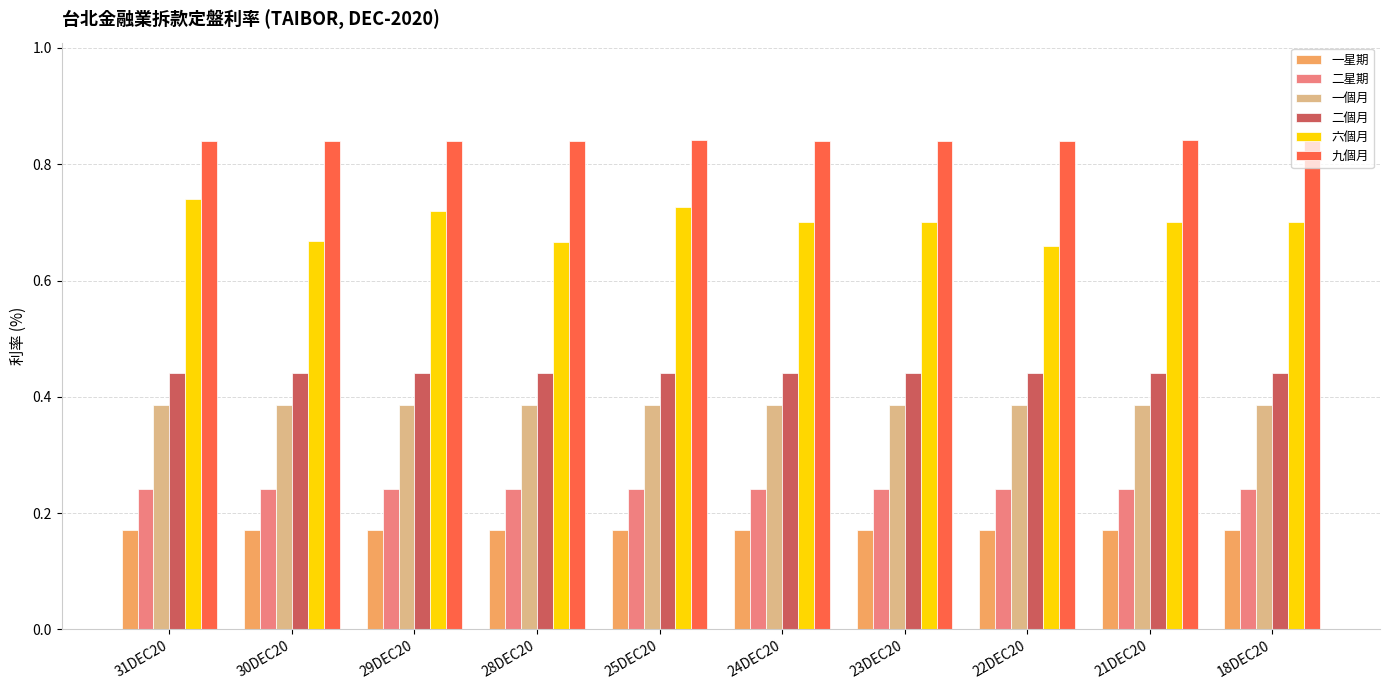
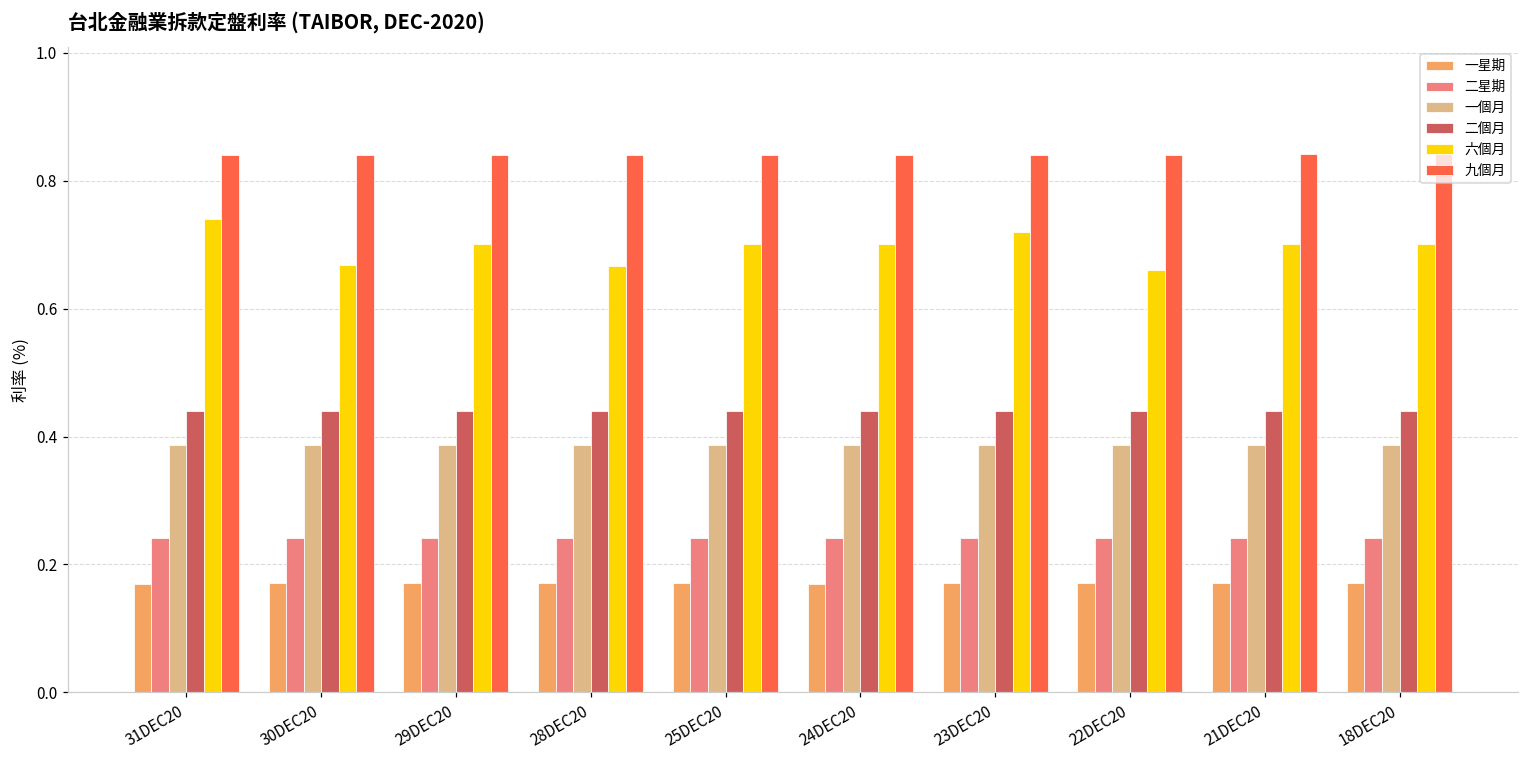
六個月, 29DEC20: 0.72 -> 0.70
六個月, 25DEC20: 0.73 -> 0.70
六個月, 23DEC20: 0.70 -> 0.72
